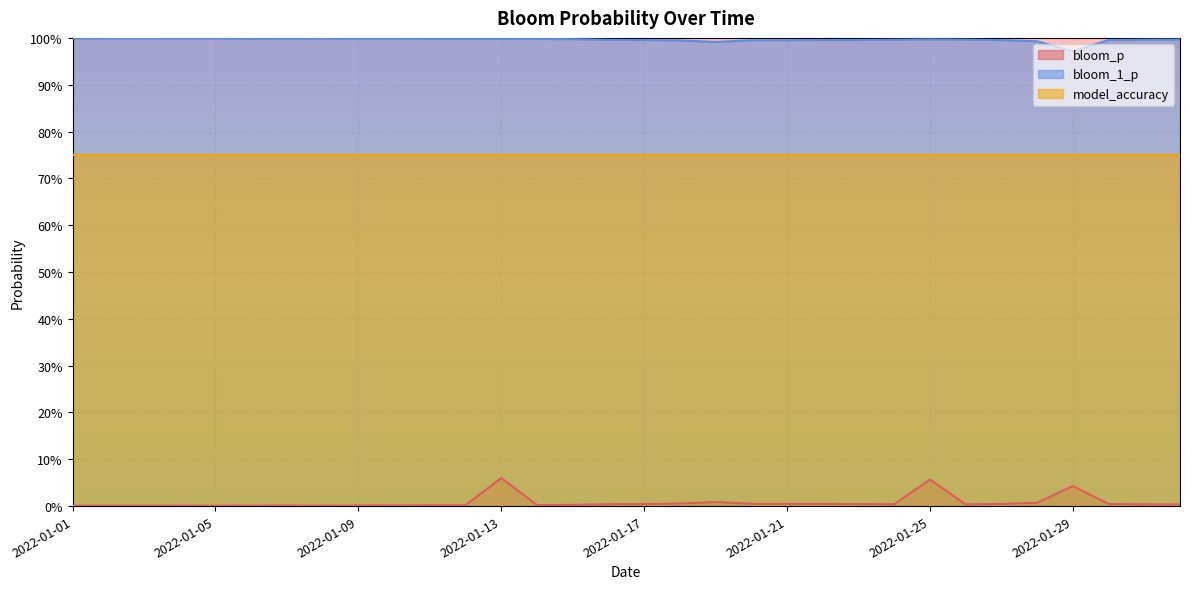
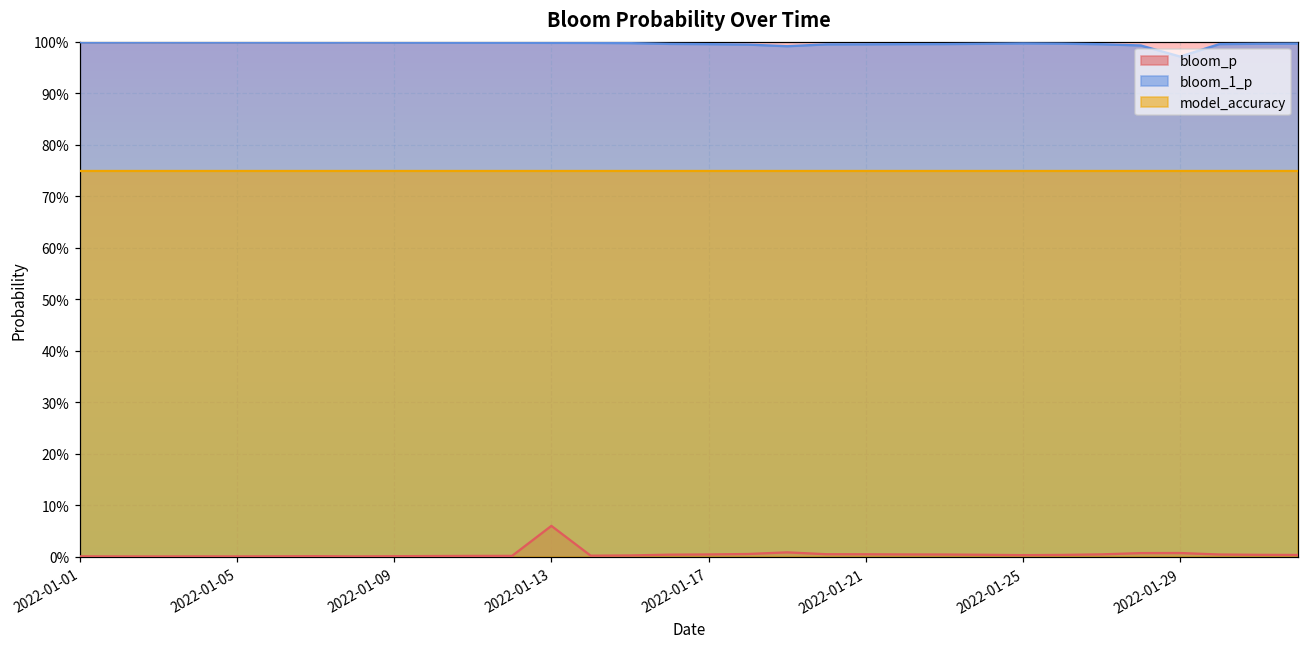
bloom_p, 2022-01-25: 6% -> 0%
bloom_p, 2022-01-29: 4% -> 1%
